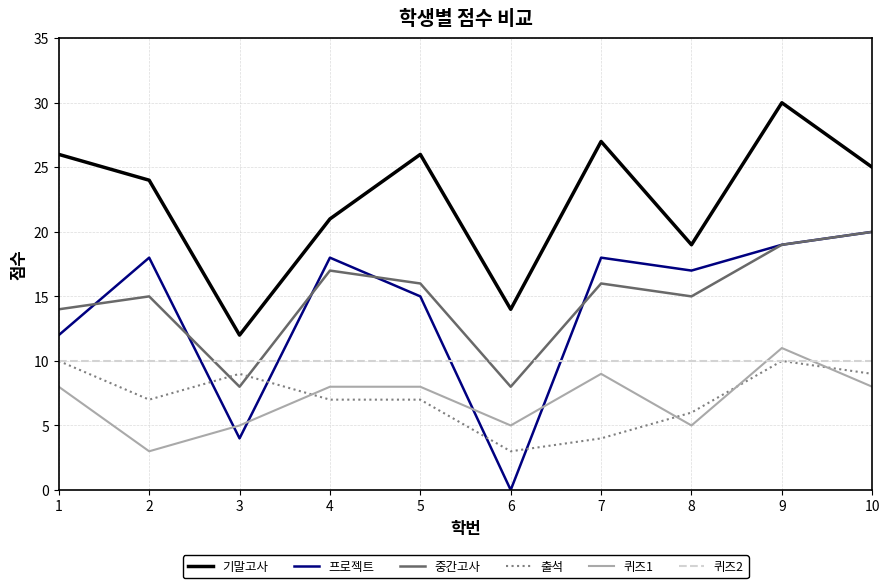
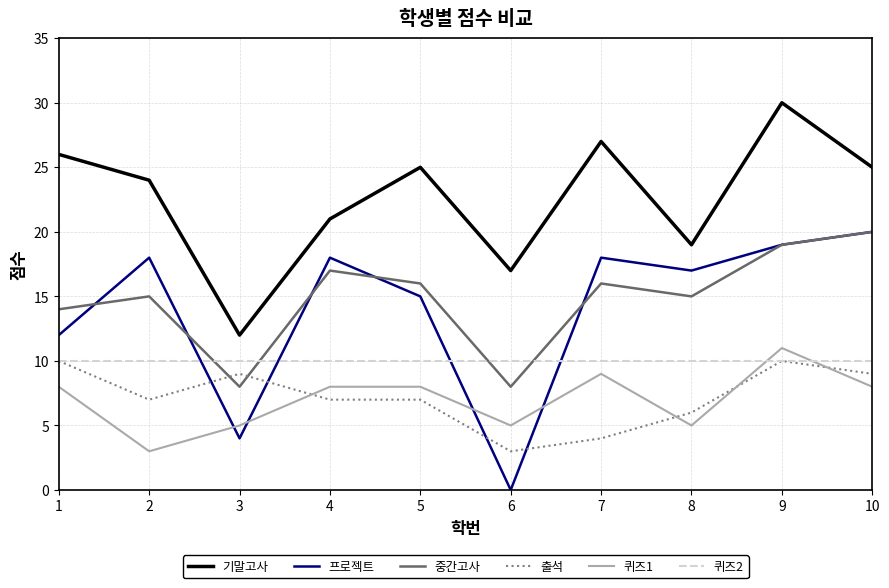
기말고사, 5: 26 -> 25
기말고사, 6: 14 -> 17
